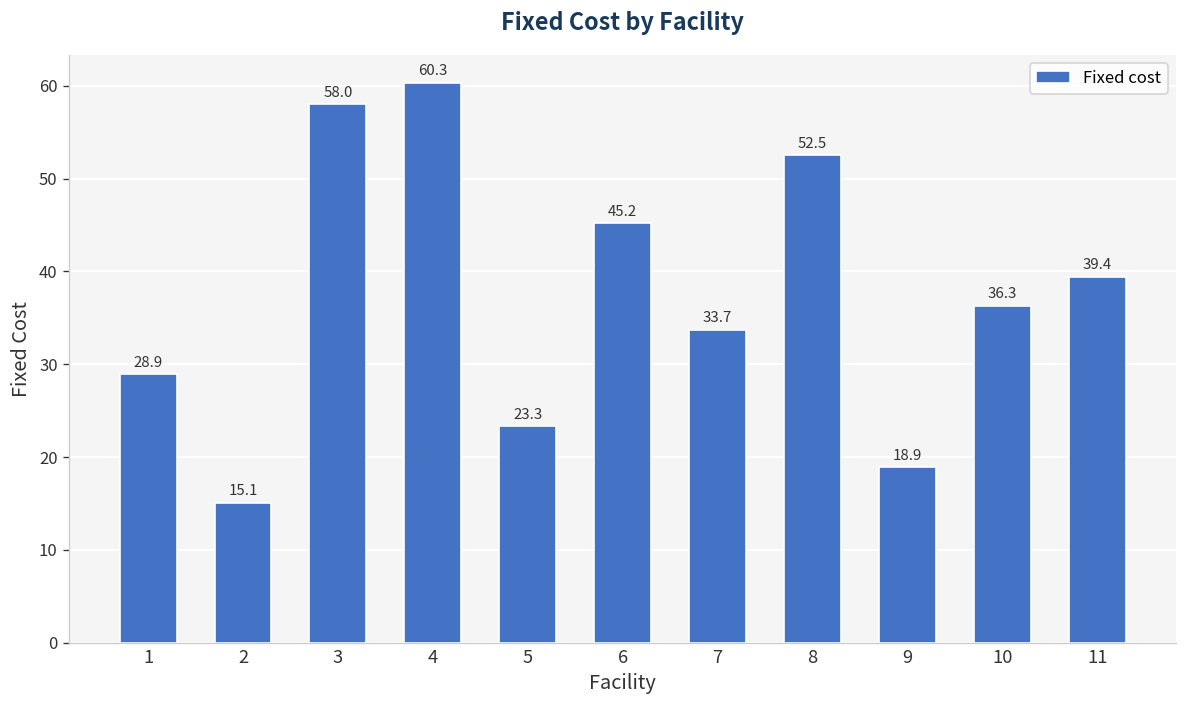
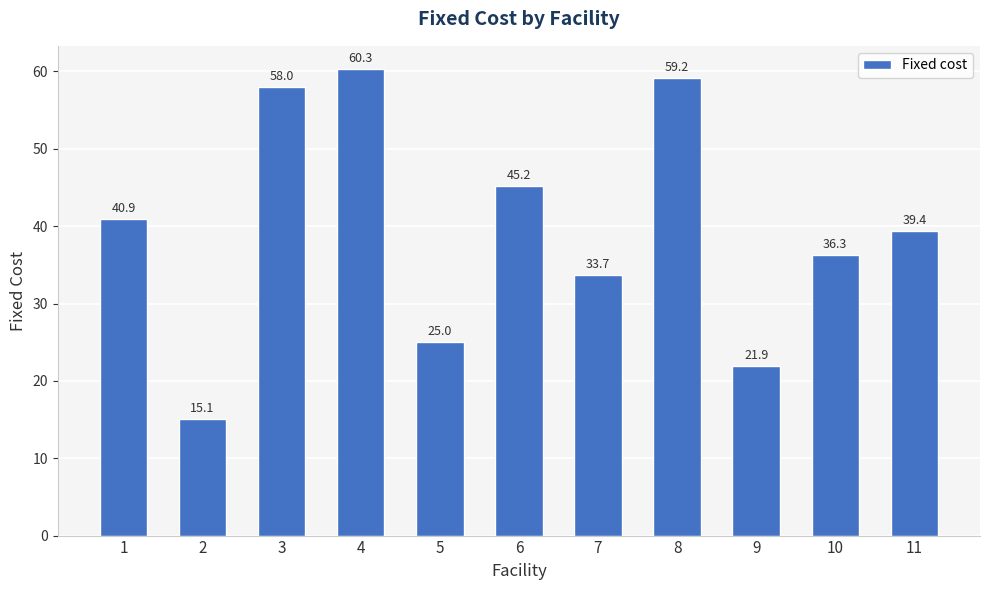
1: 28.9 -> 40.9
5: 23.3 -> 25.0
8: 52.5 -> 59.2
9: 18.9 -> 21.9
